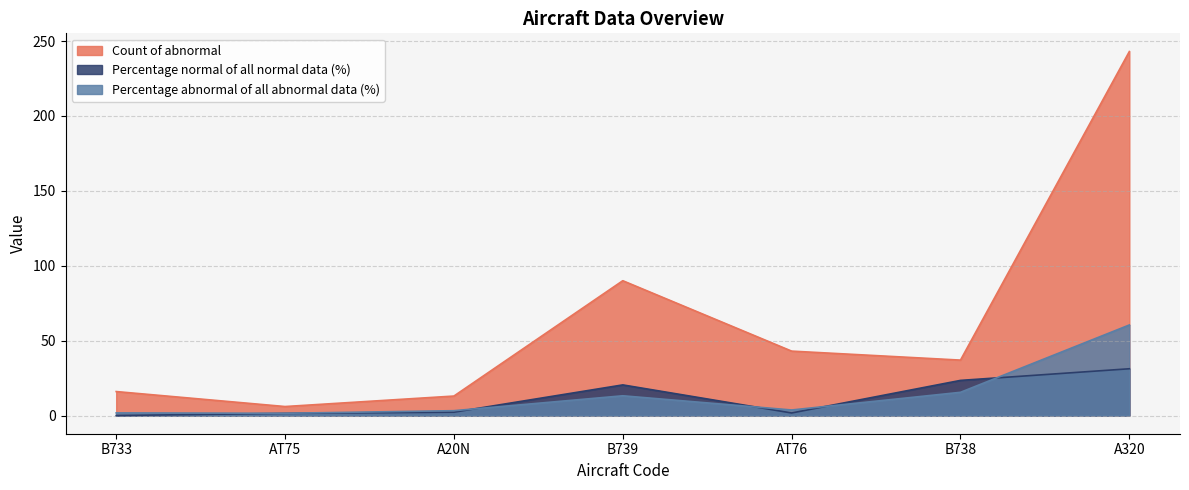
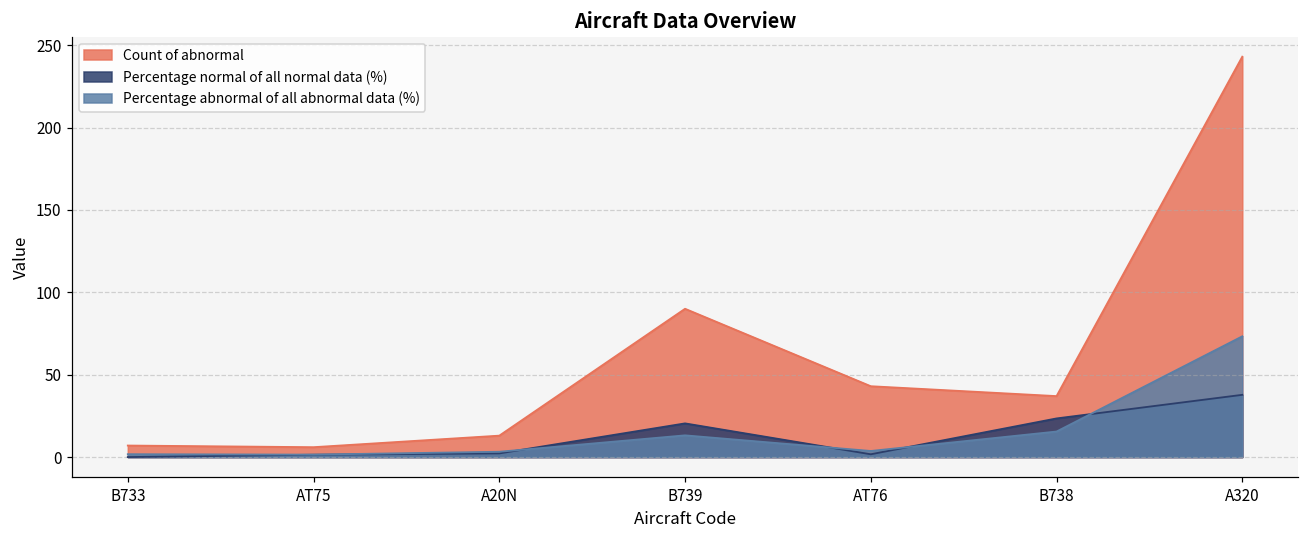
Count of abnormal, B733: 16 -> 7
Percentage normal of all normal data (%), A320: 31 -> 38
Percentage abnormal of all abnormal data (%), A320: 60 -> 73
